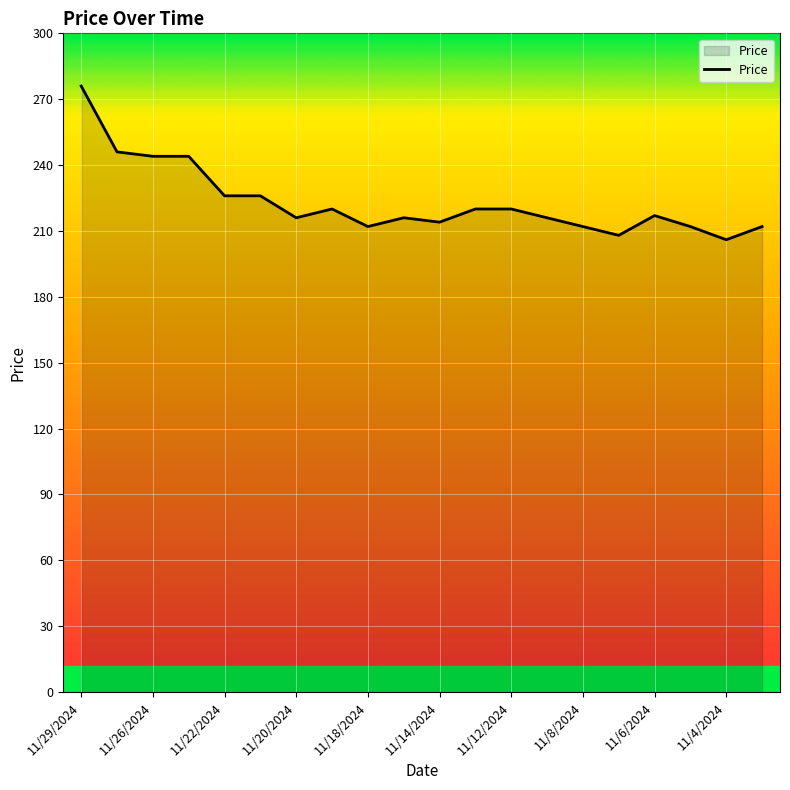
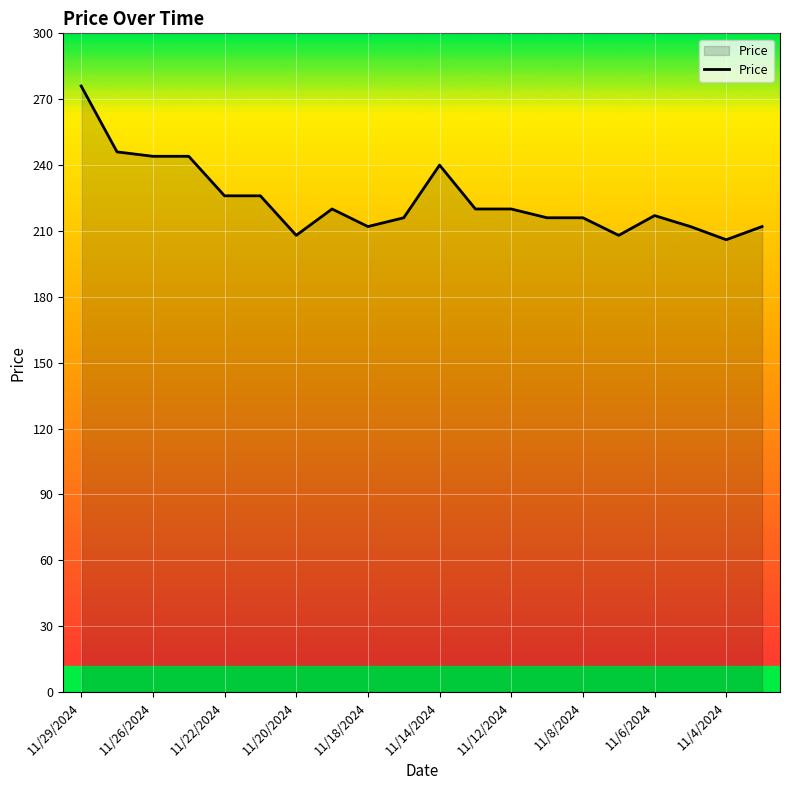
11/20/2024: 216 -> 208
11/14/2024: 214 -> 240
11/8/2024: 212 -> 216
